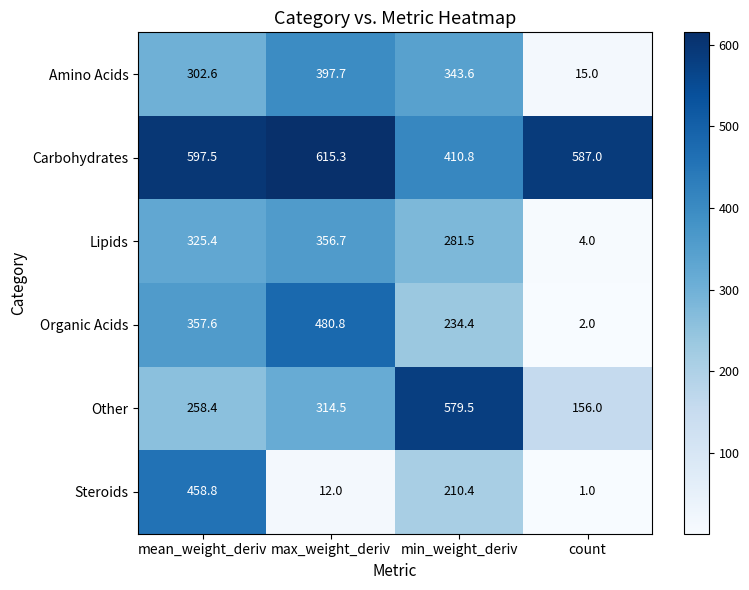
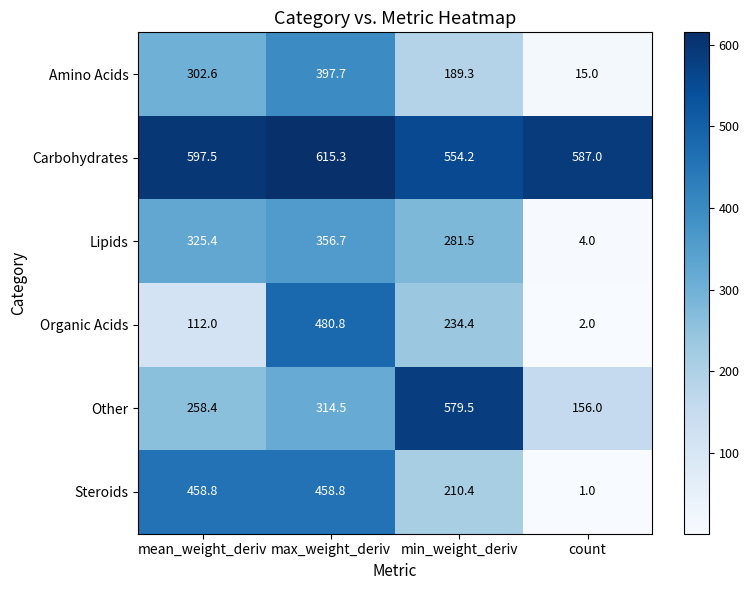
Amino Acids, min_weight_deriv: 343.6 -> 189.3
Carbohydrates, min_weight_deriv: 410.8 -> 554.2
Organic Acids, mean_weight_deriv: 357.6 -> 112.0
Steroids, max_weight_deriv: 12.0 -> 458.8
